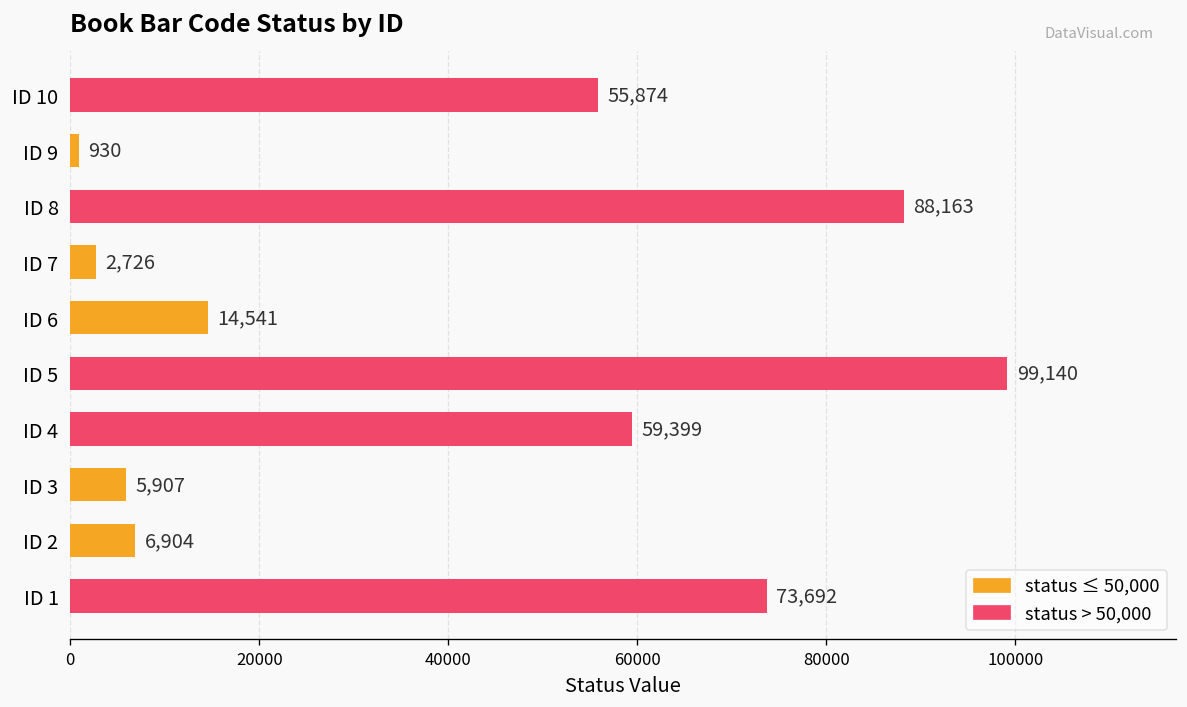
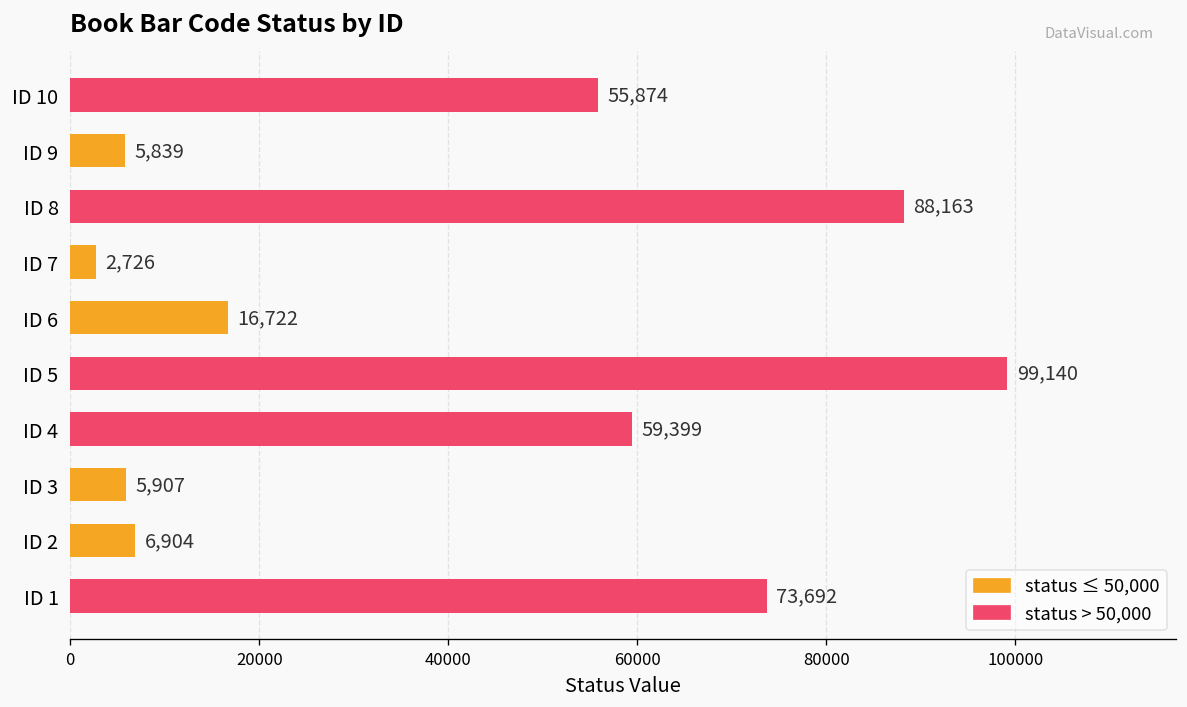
ID 9: 930 -> 5,839
ID 6: 14,541 -> 16,722
